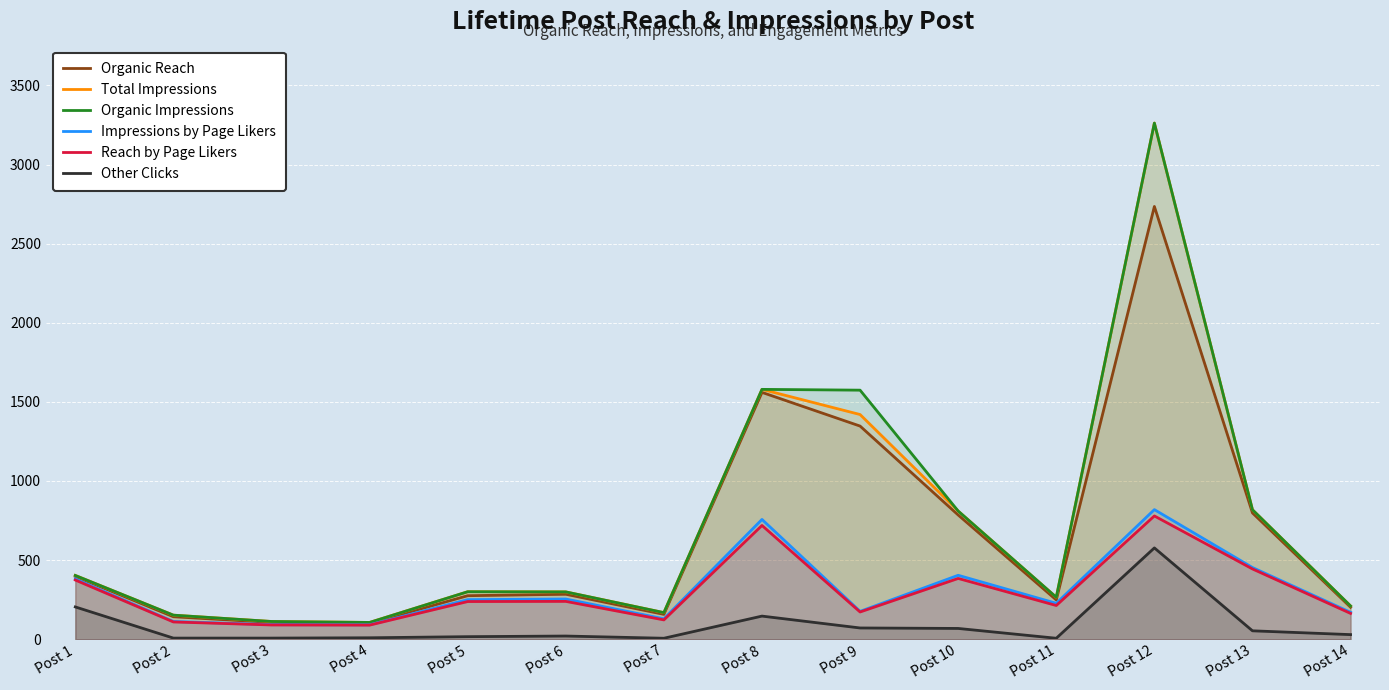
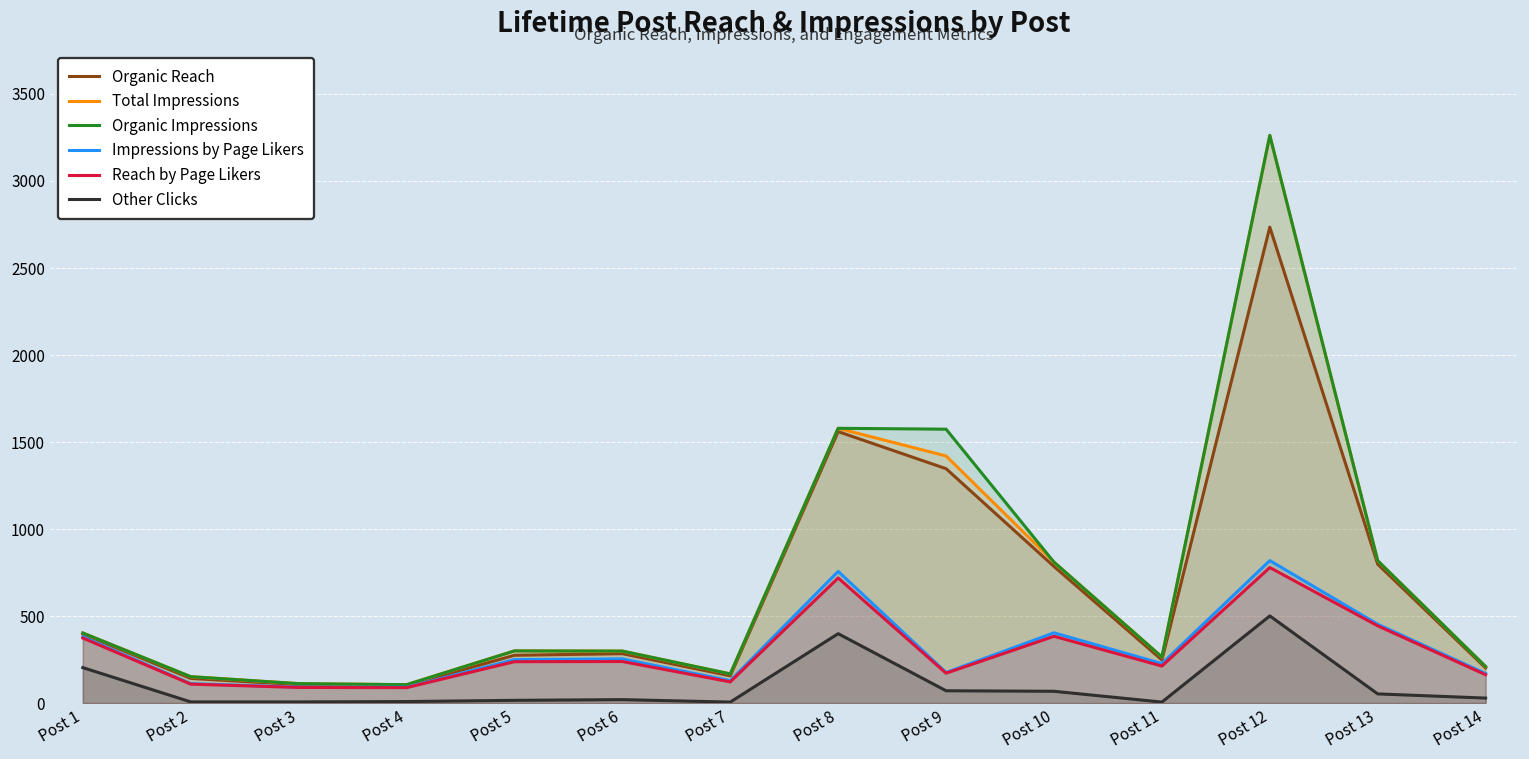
Other Clicks, Post 8: 150 -> 400
Other Clicks, Post 12: 580 -> 500
